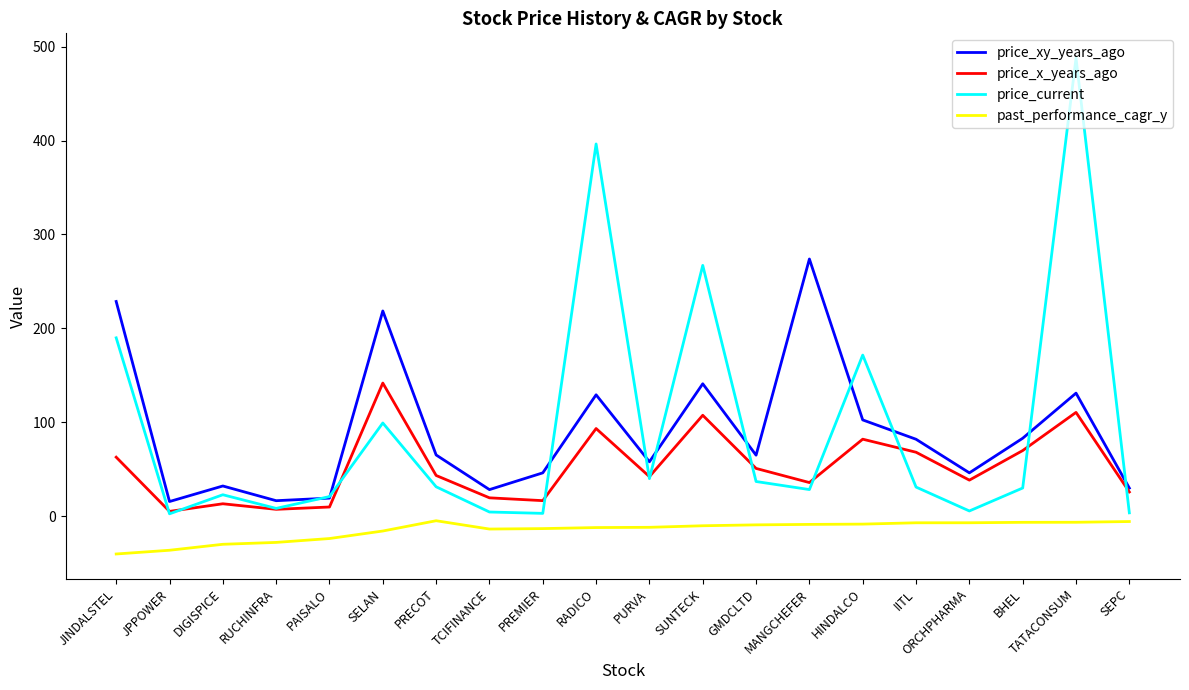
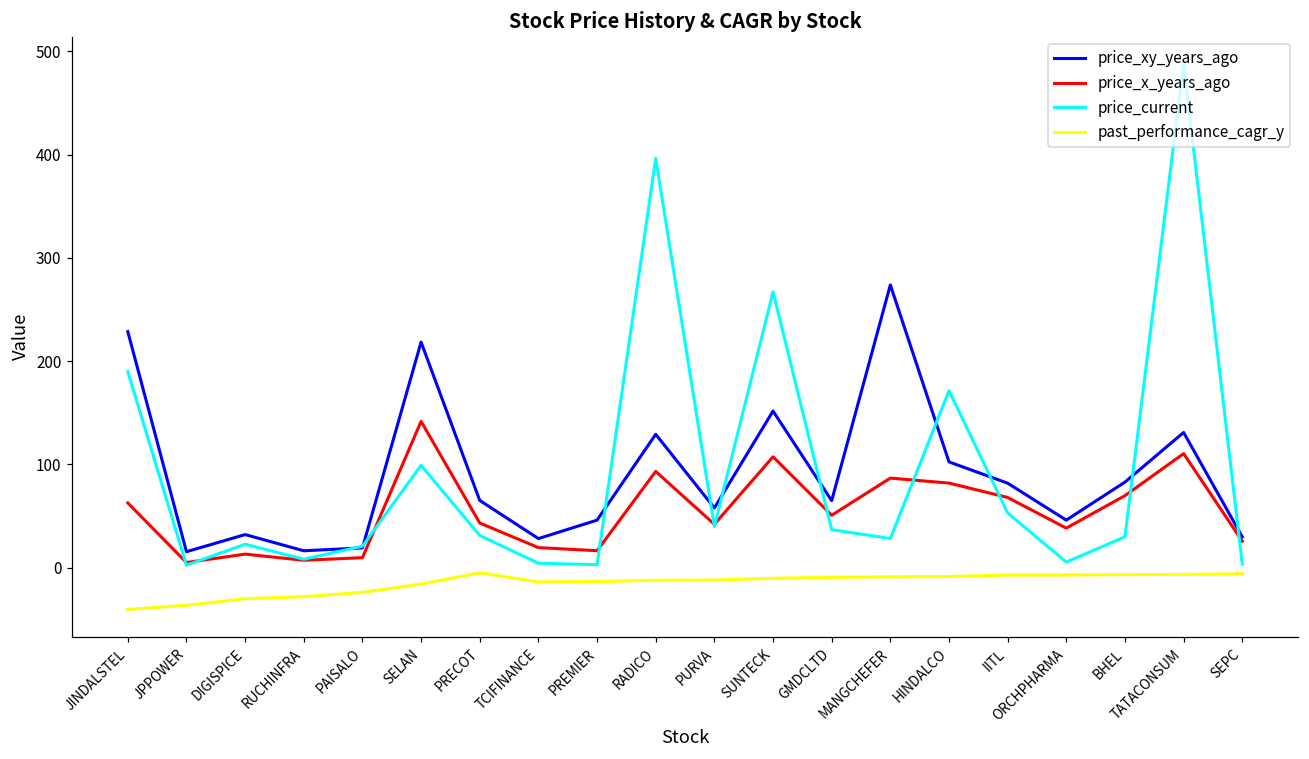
price_xy_years_ago, SUNTECK: 140 -> 150
price_x_years_ago, MANGCHEFER: 40 -> 90
price_current, IITL: 30 -> 50
